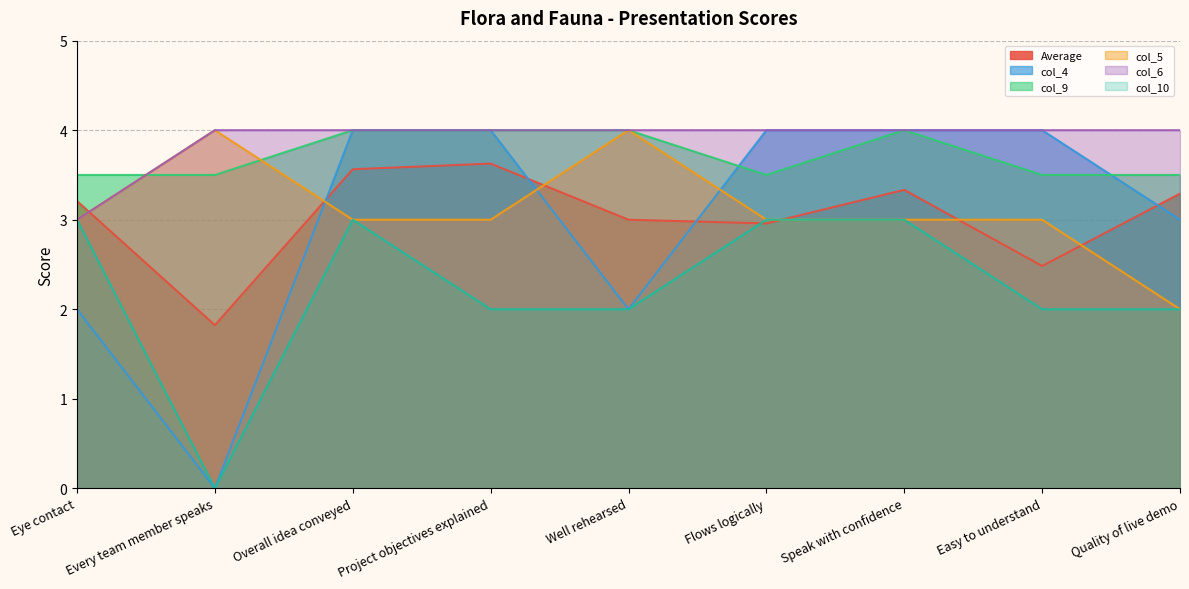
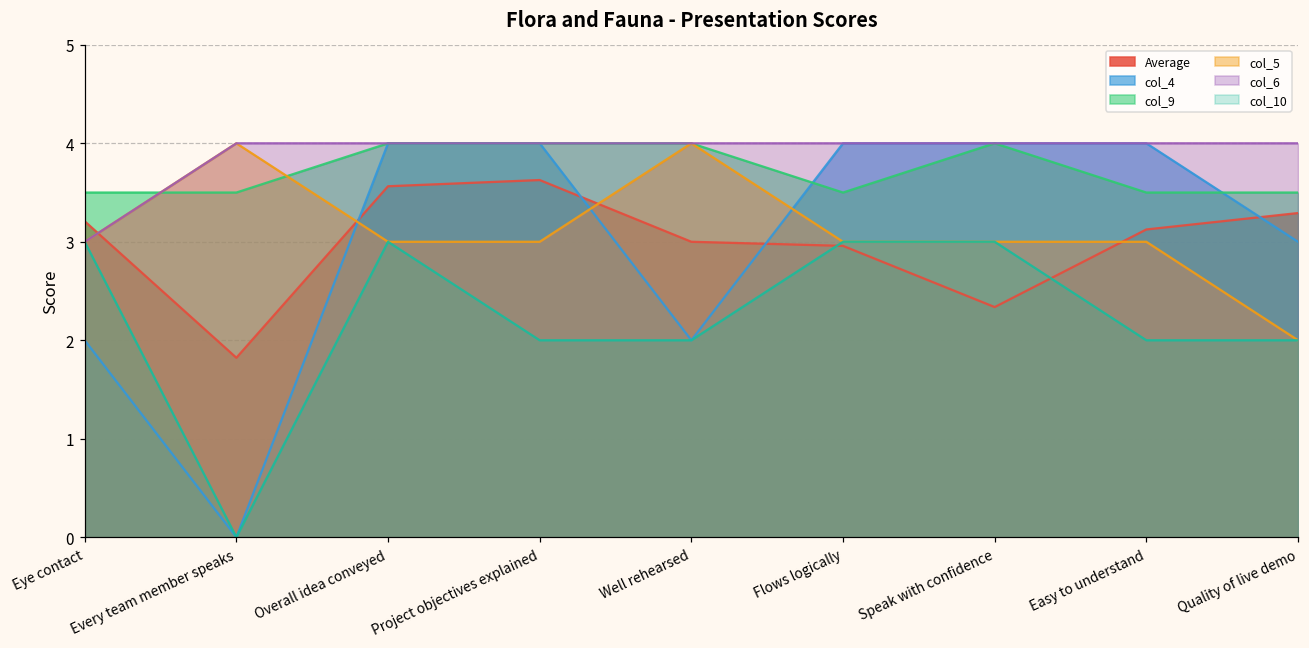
Average, Speak with confidence: 3.3 -> 2.3
Average, Easy to understand: 2.5 -> 3.1
